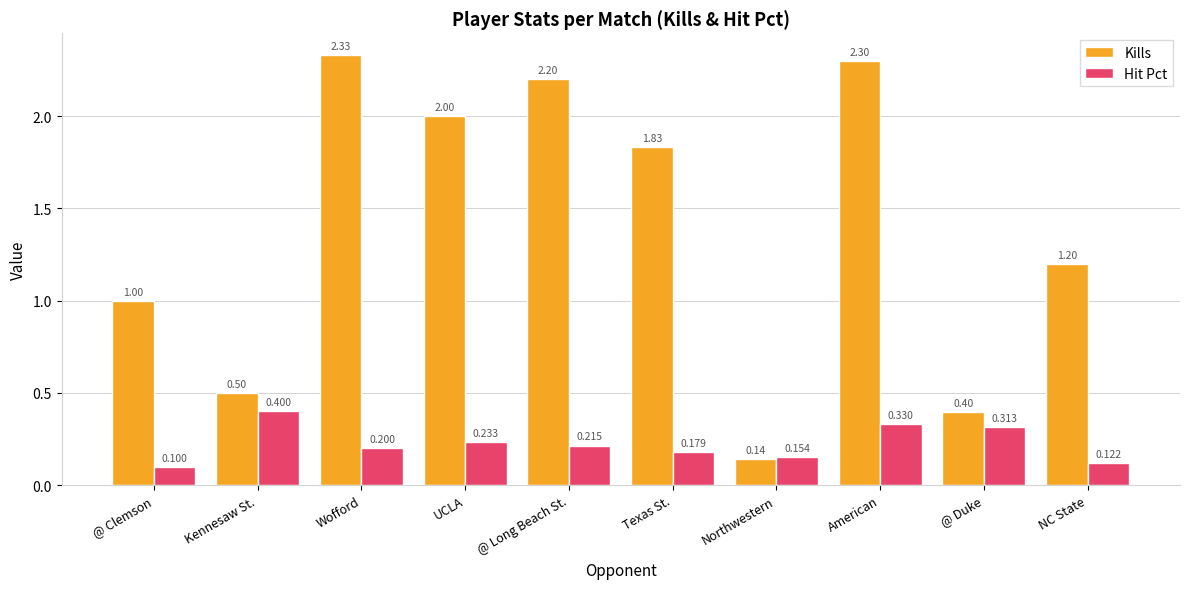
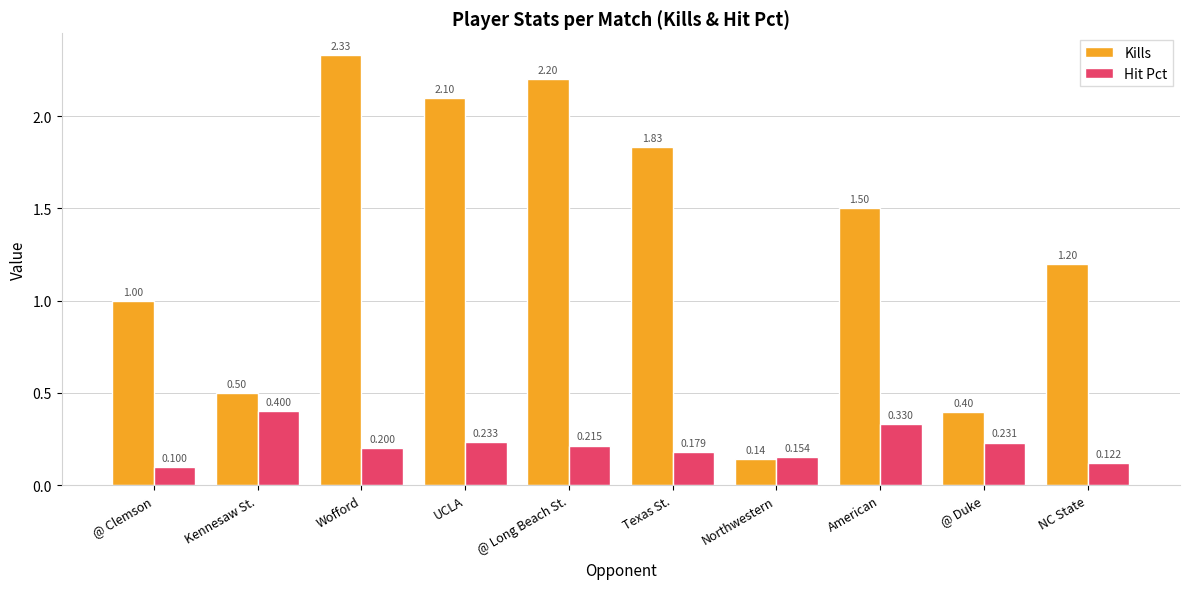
Kills, UCLA: 2.00 -> 2.10
Kills, American: 2.30 -> 1.50
Hit Pct, @ Duke: 0.313 -> 0.231
